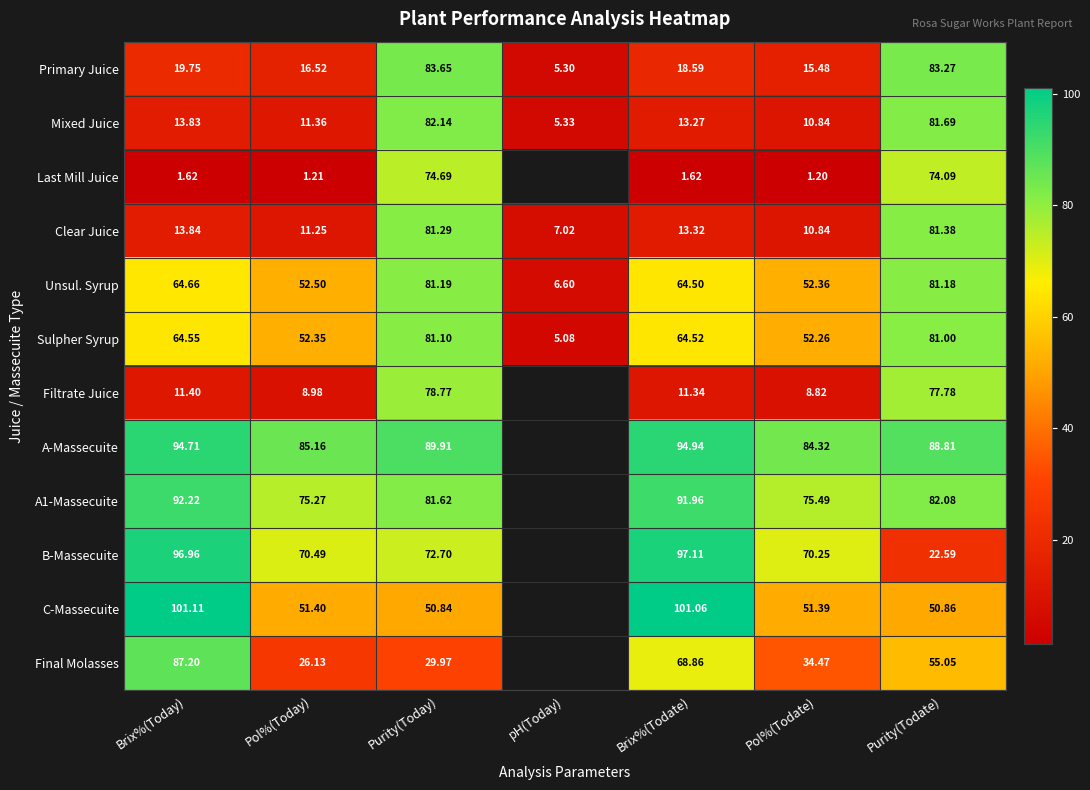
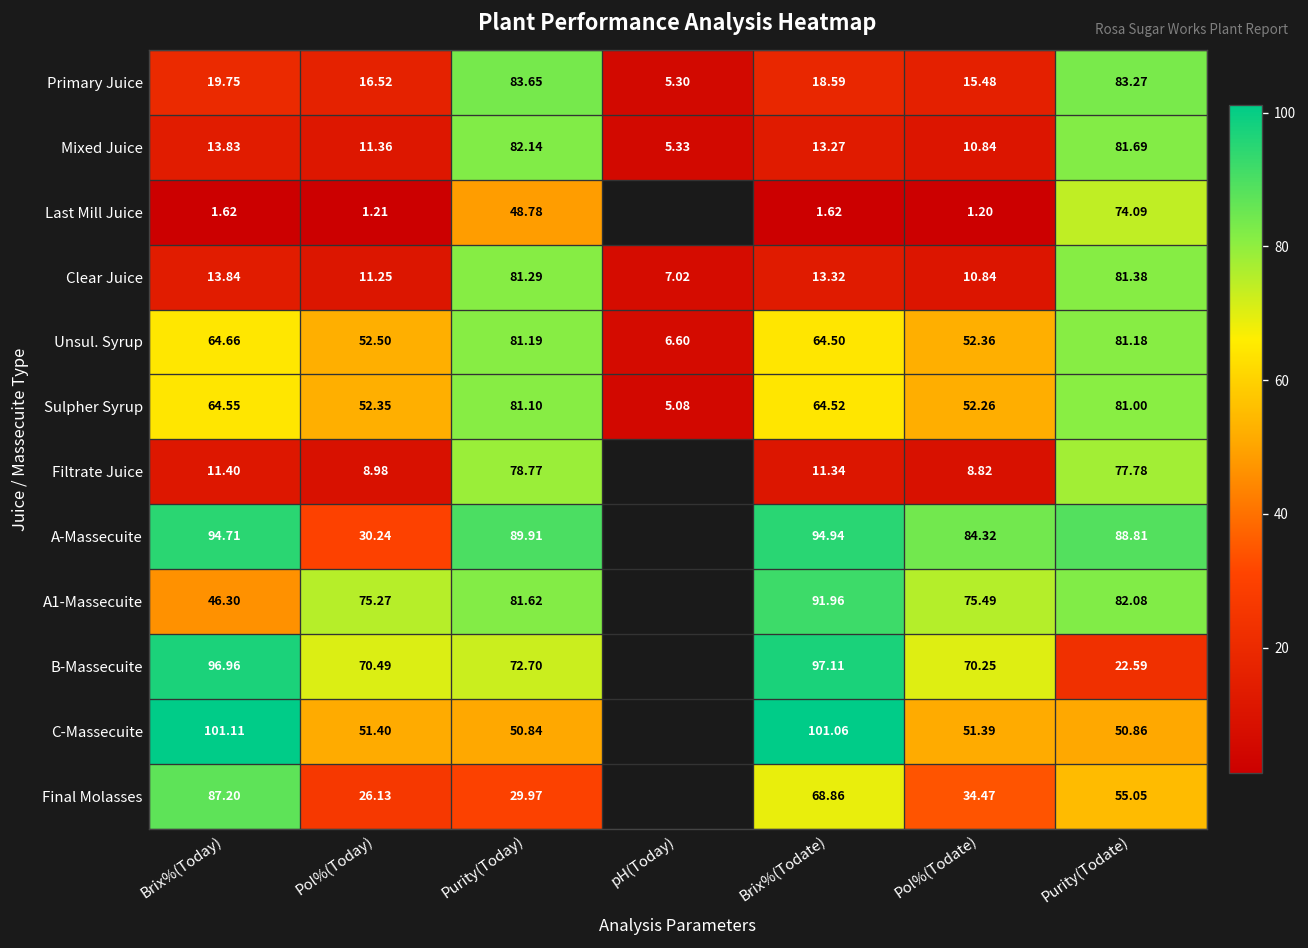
Last Mill Juice, Purity(Today): 74.69 -> 48.78
A-Massecuite, Pol%(Today): 85.16 -> 30.24
A1-Massecuite, Brix%(Today): 92.22 -> 46.30
